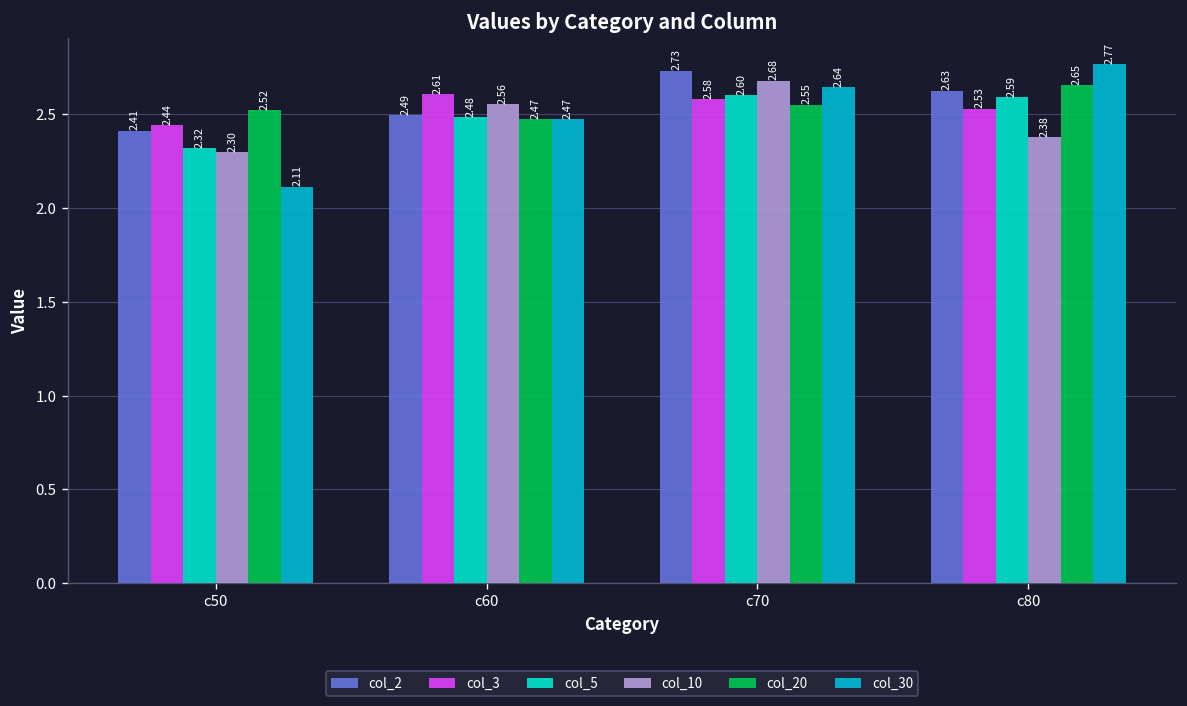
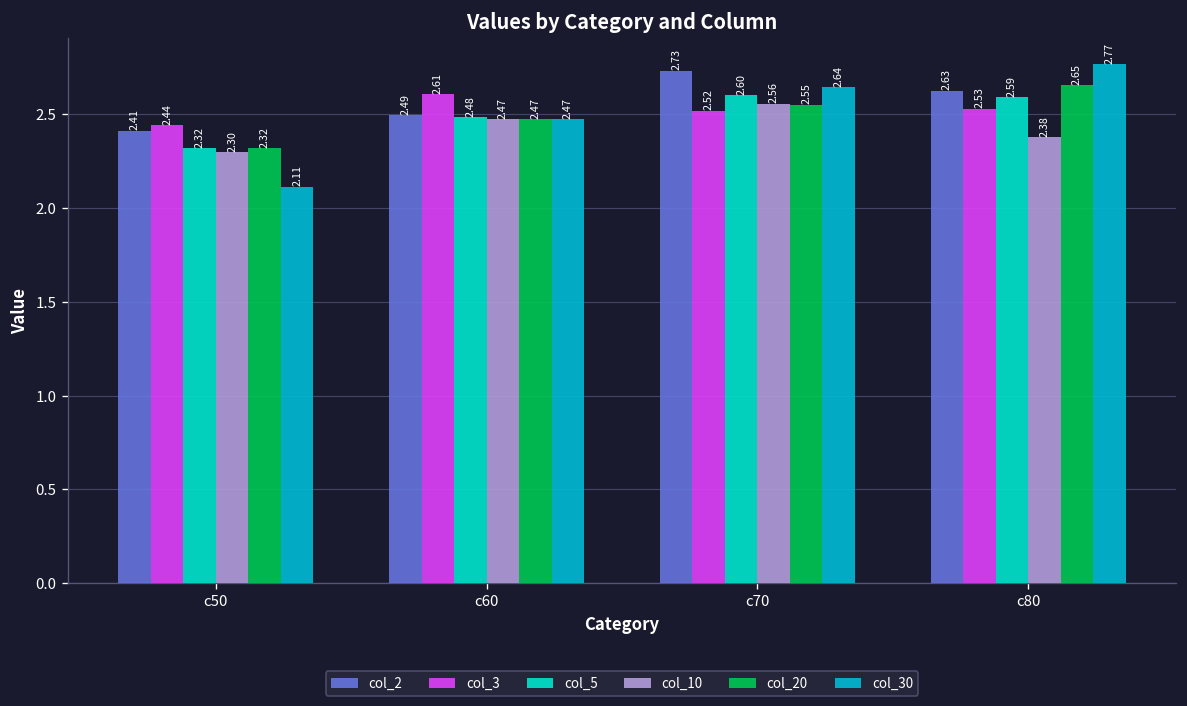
col_20, c50: 2.52 -> 2.32
col_10, c60: 2.56 -> 2.47
col_3, c70: 2.58 -> 2.52
col_10, c70: 2.68 -> 2.56
